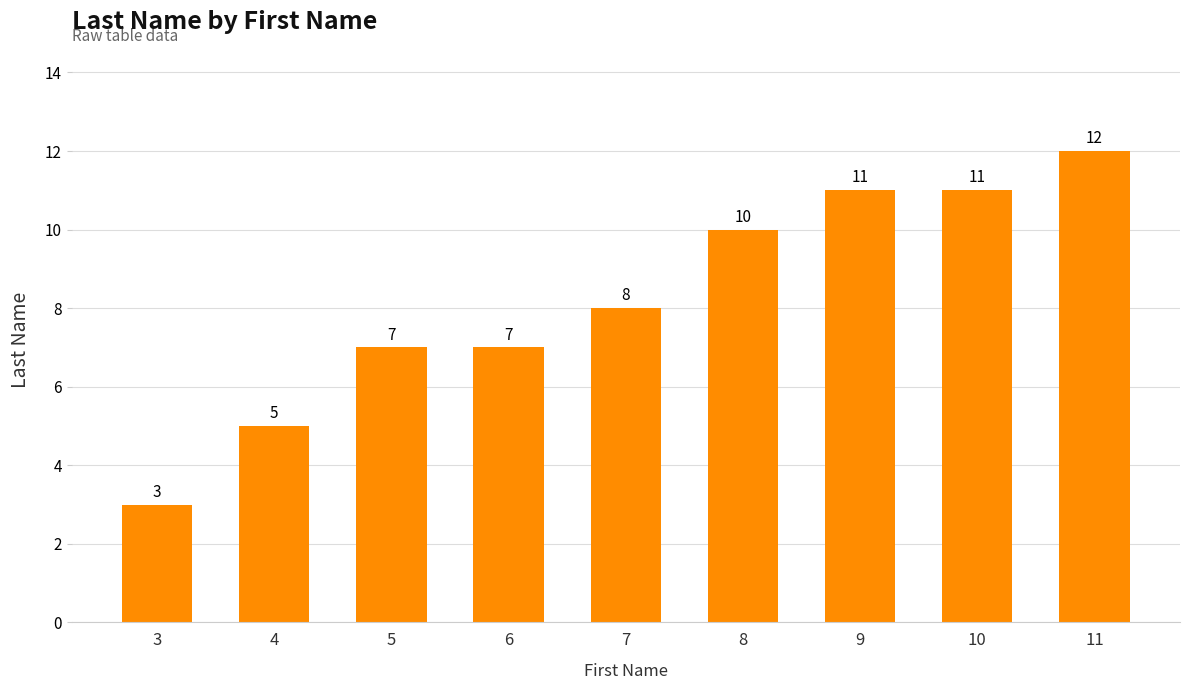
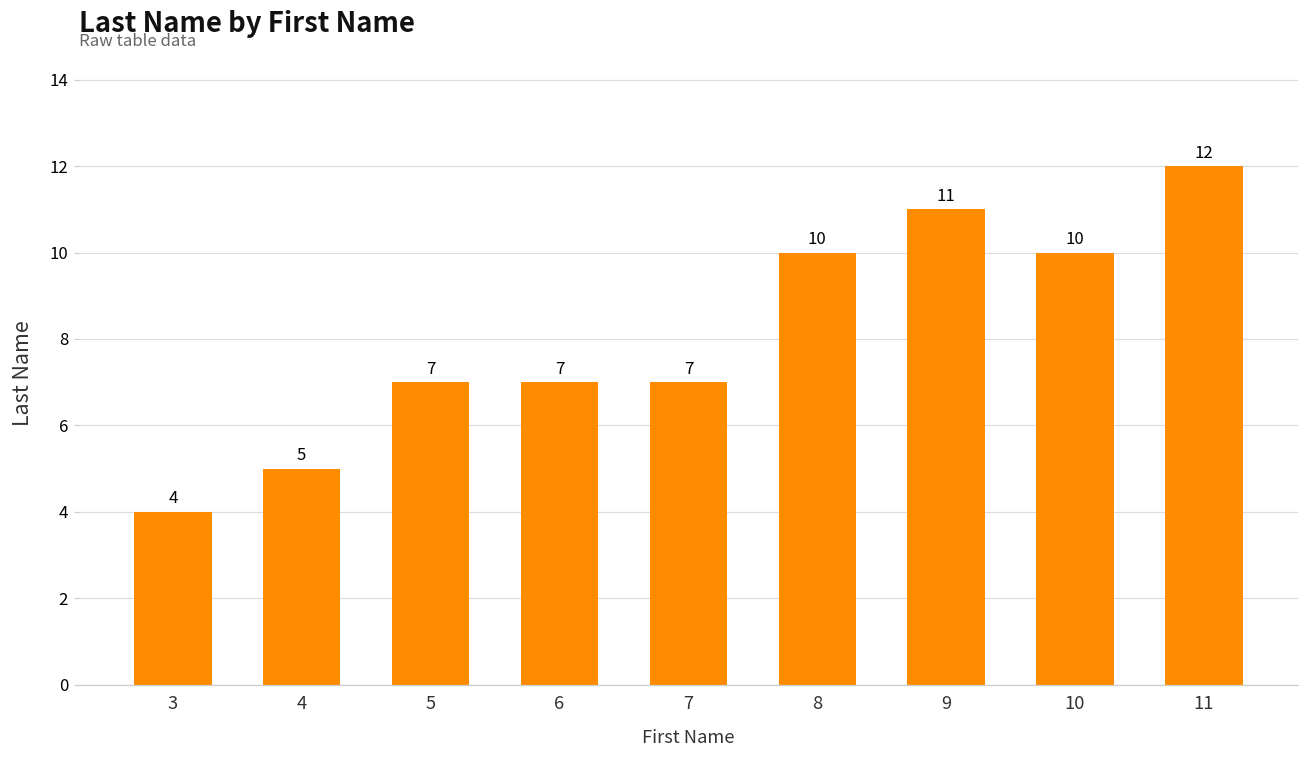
3: 3 -> 4
7: 8 -> 7
10: 11 -> 10
